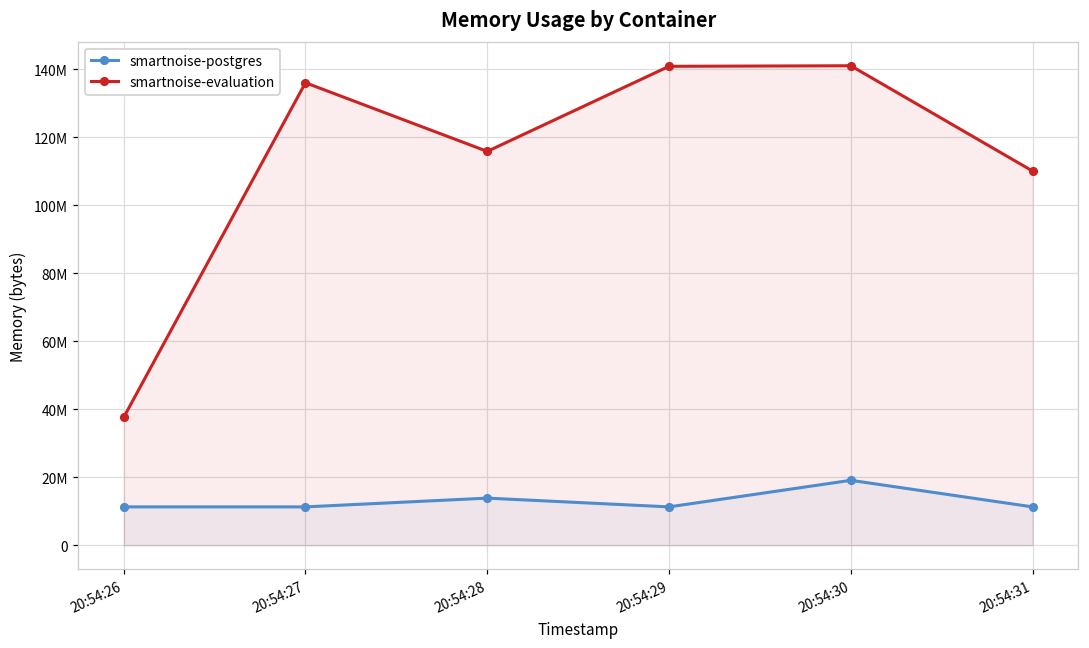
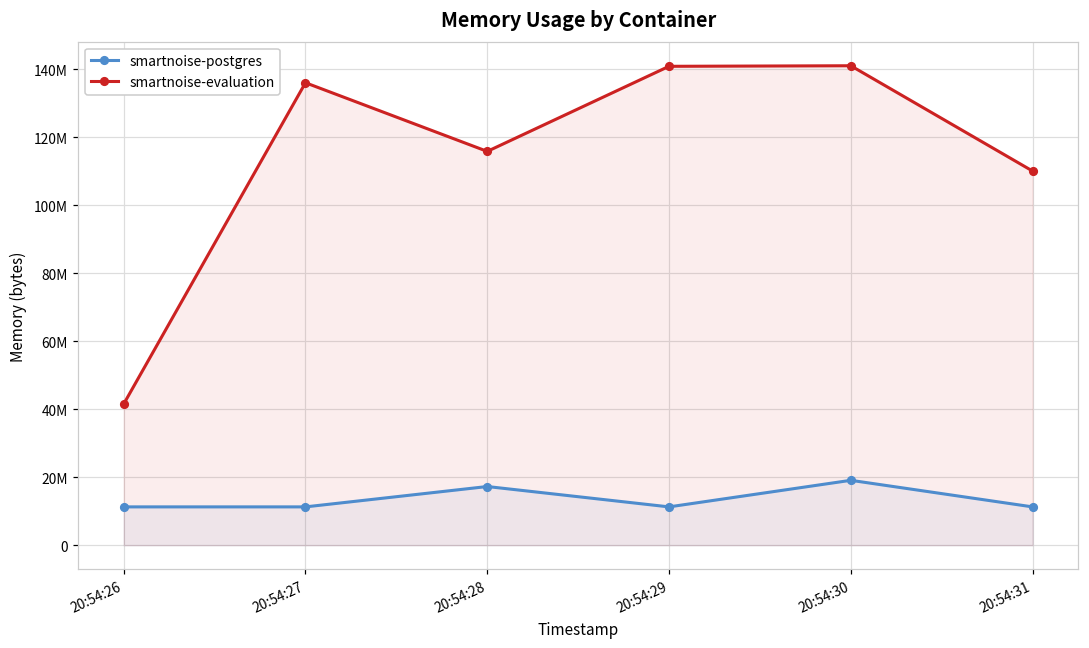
smartnoise-evaluation, 20:54:26: 38000000 -> 42000000
smartnoise-postgres, 20:54:28: 14000000 -> 17000000
